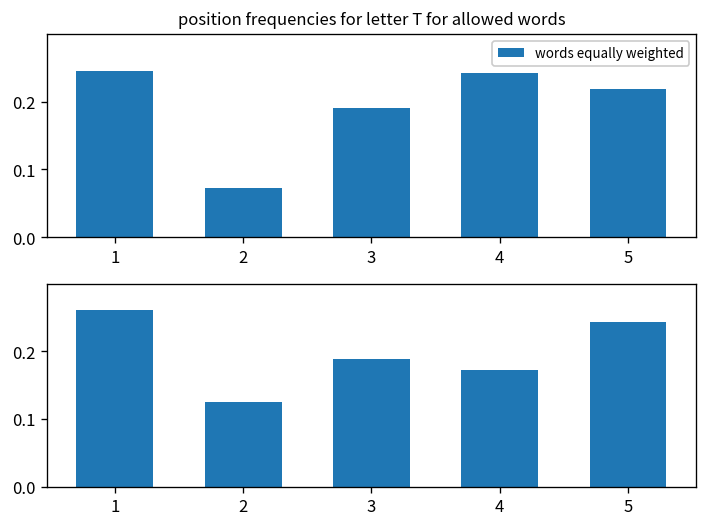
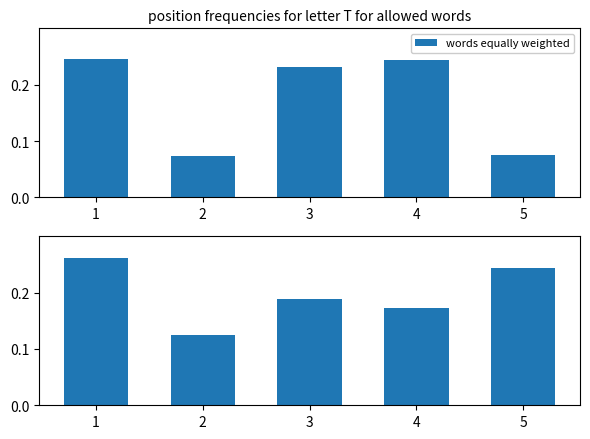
position frequencies for letter T for allowed words, 3: 0.19 -> 0.23
position frequencies for letter T for allowed words, 5: 0.22 -> 0.08
